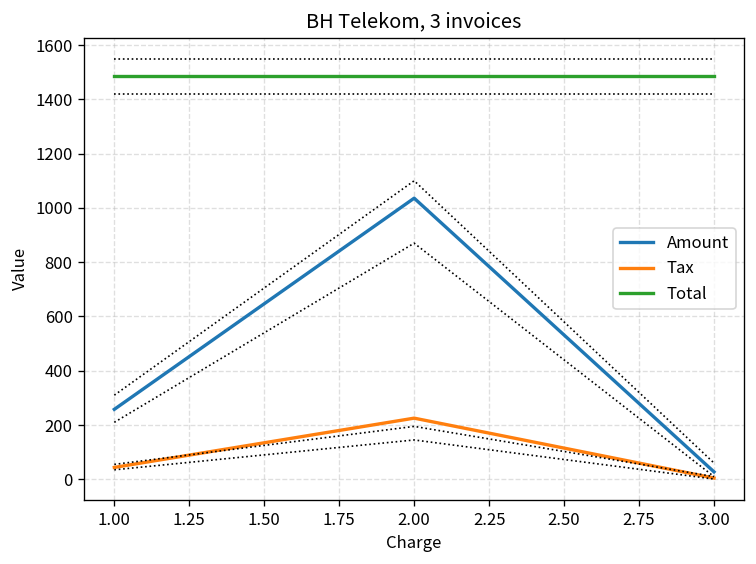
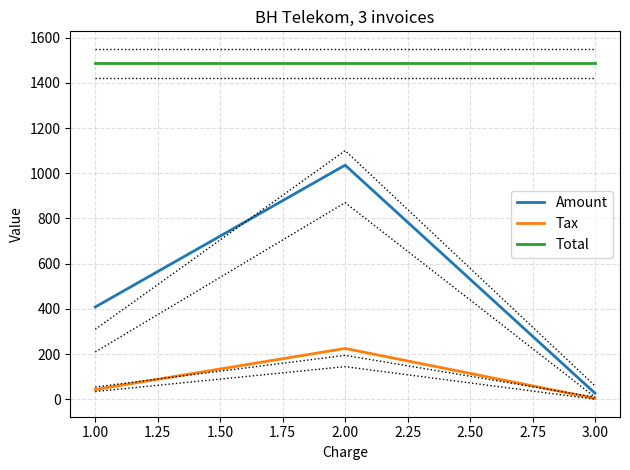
Amount, 1.00: 260 -> 410
